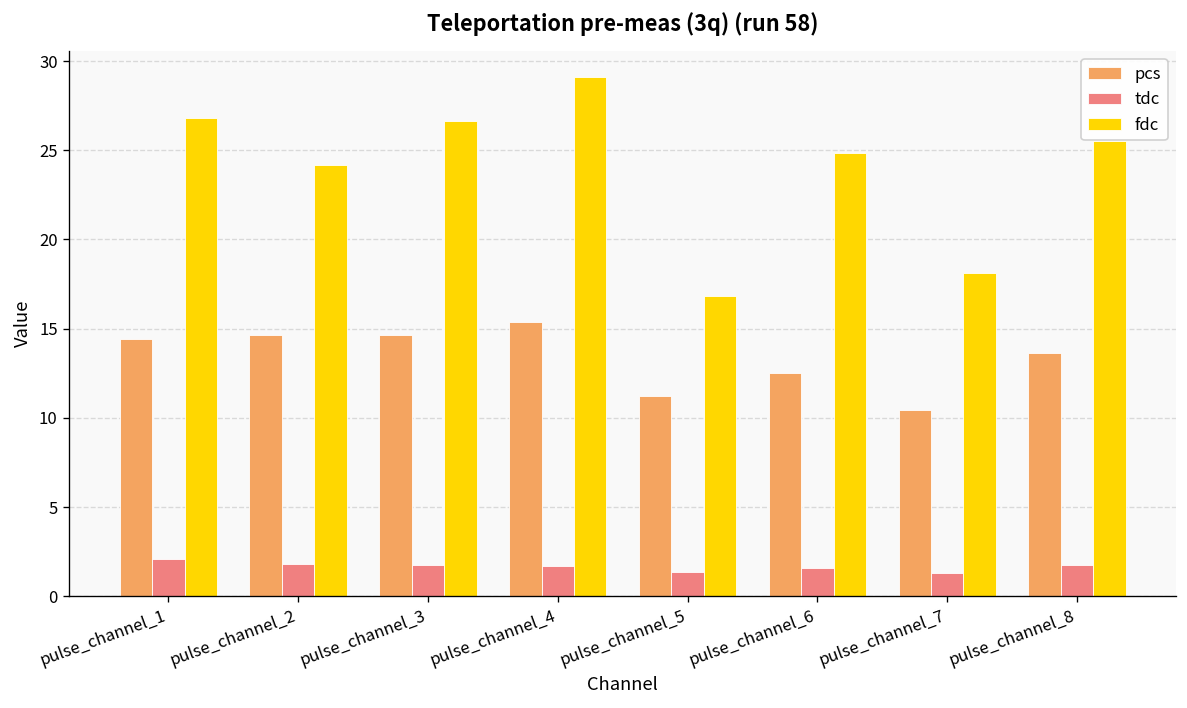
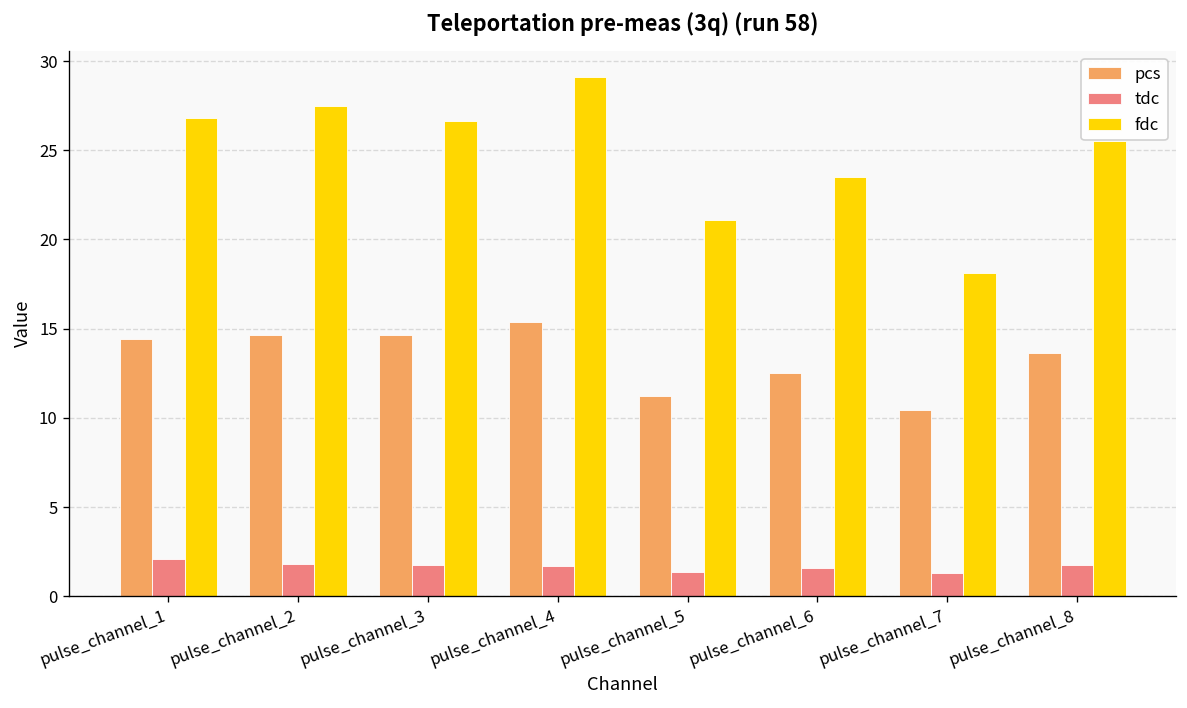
fdc, pulse_channel_2: 24.2 -> 27.5
fdc, pulse_channel_5: 16.8 -> 21.1
fdc, pulse_channel_6: 24.9 -> 23.5
